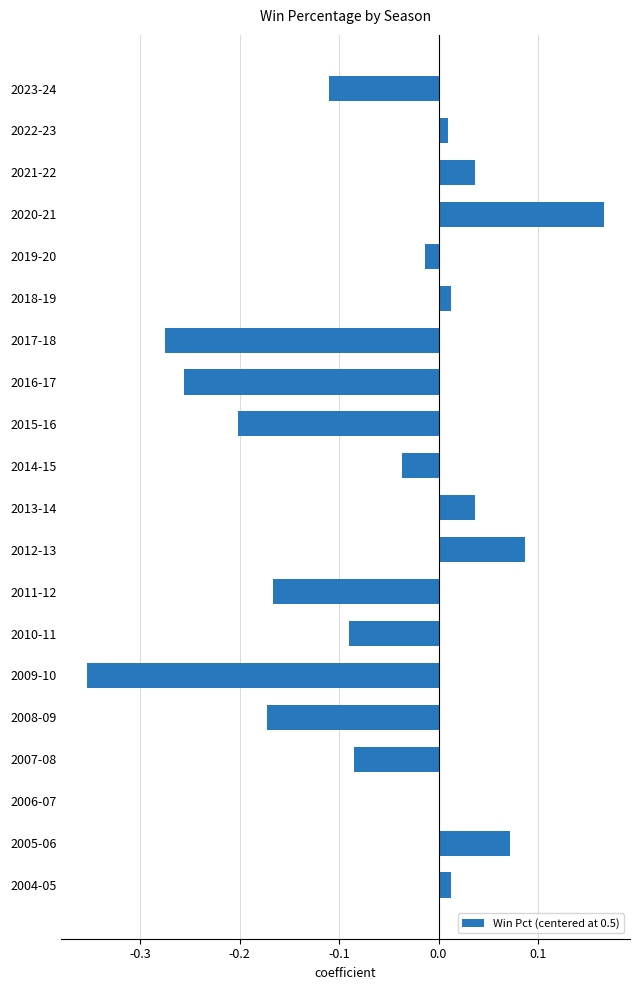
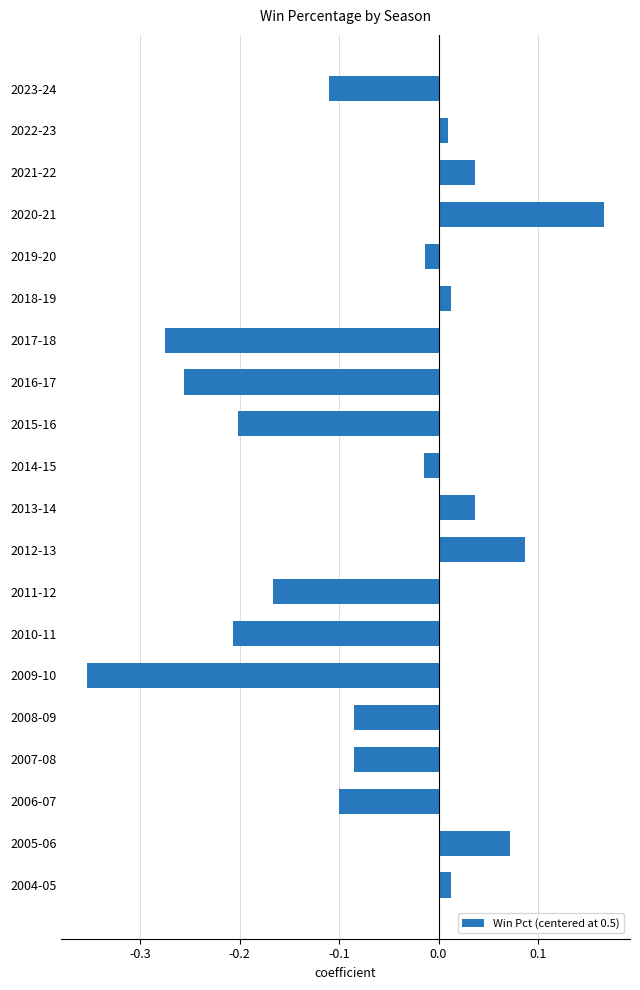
2014-15: -0.04 -> -0.01
2010-11: -0.09 -> -0.21
2008-09: -0.17 -> -0.09
2006-07: 0.00 -> -0.10
